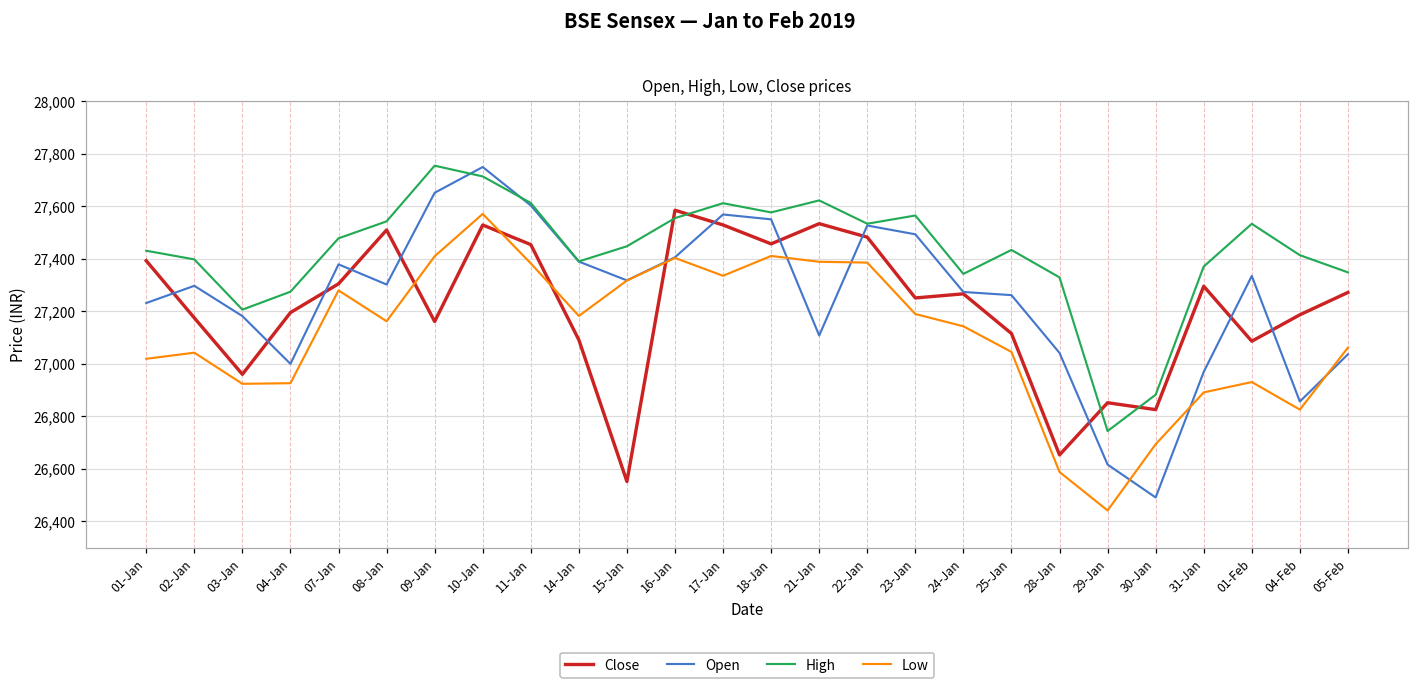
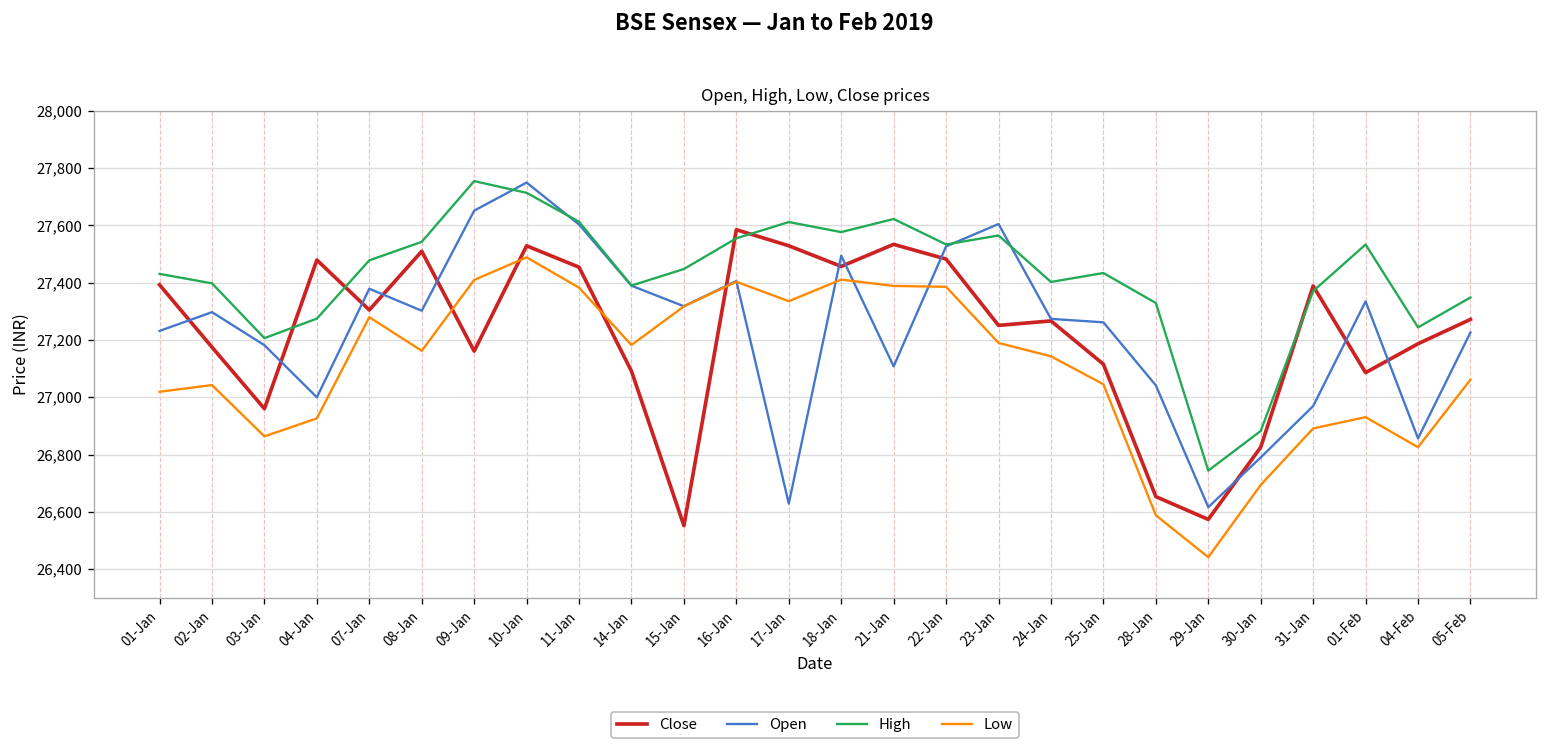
Low, 03-Jan: 26,920 -> 26,860
Close, 04-Jan: 27,200 -> 27,480
Low, 10-Jan: 27,570 -> 27,490
Open, 17-Jan: 27,570 -> 26,630
Open, 18-Jan: 27,550 -> 27,490
Open, 23-Jan: 27,490 -> 27,600
High, 24-Jan: 27,340 -> 27,400
Close, 29-Jan: 26,850 -> 26,570
Open, 30-Jan: 26,490 -> 26,790
Close, 31-Jan: 27,300 -> 27,390
High, 04-Feb: 27,410 -> 27,240
Open, 05-Feb: 27,040 -> 27,230
